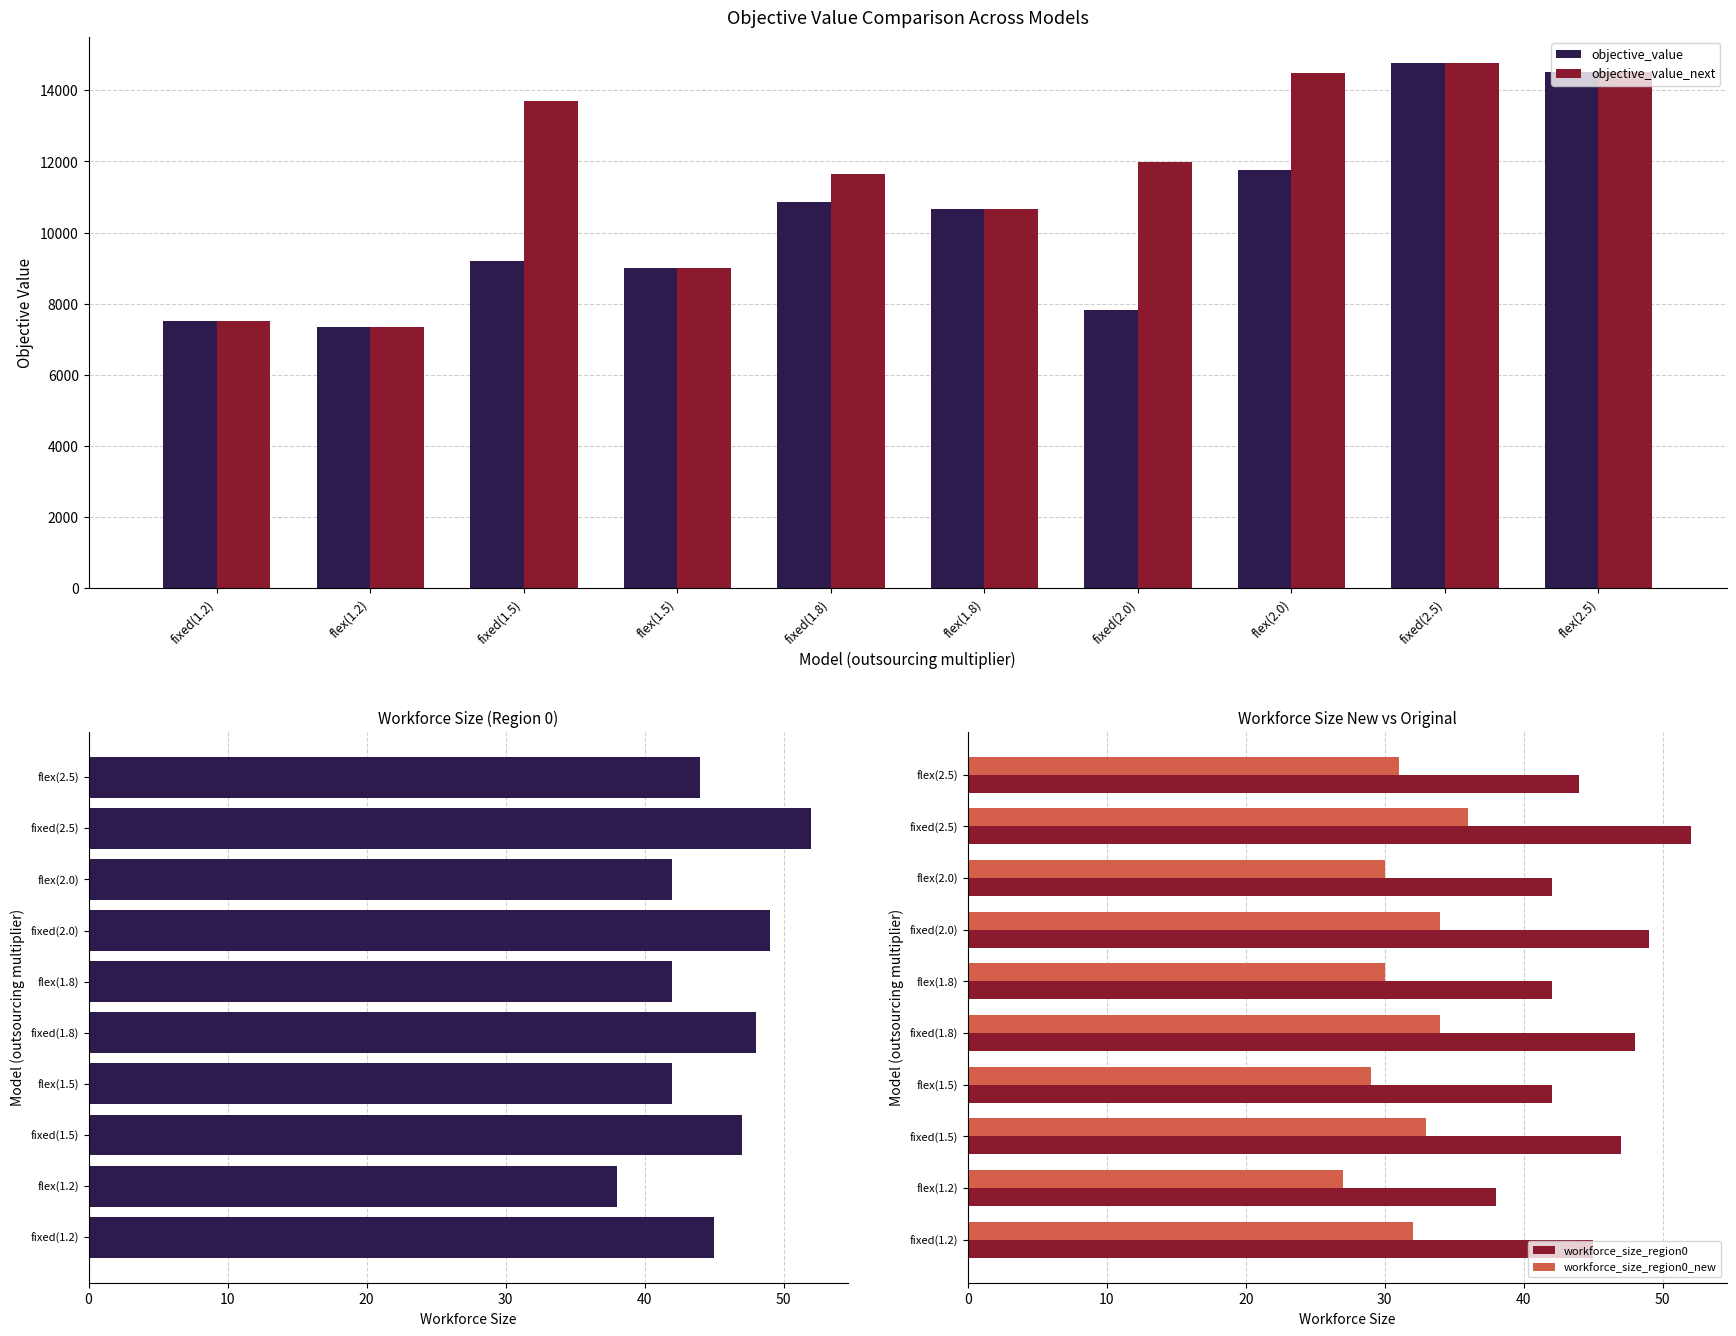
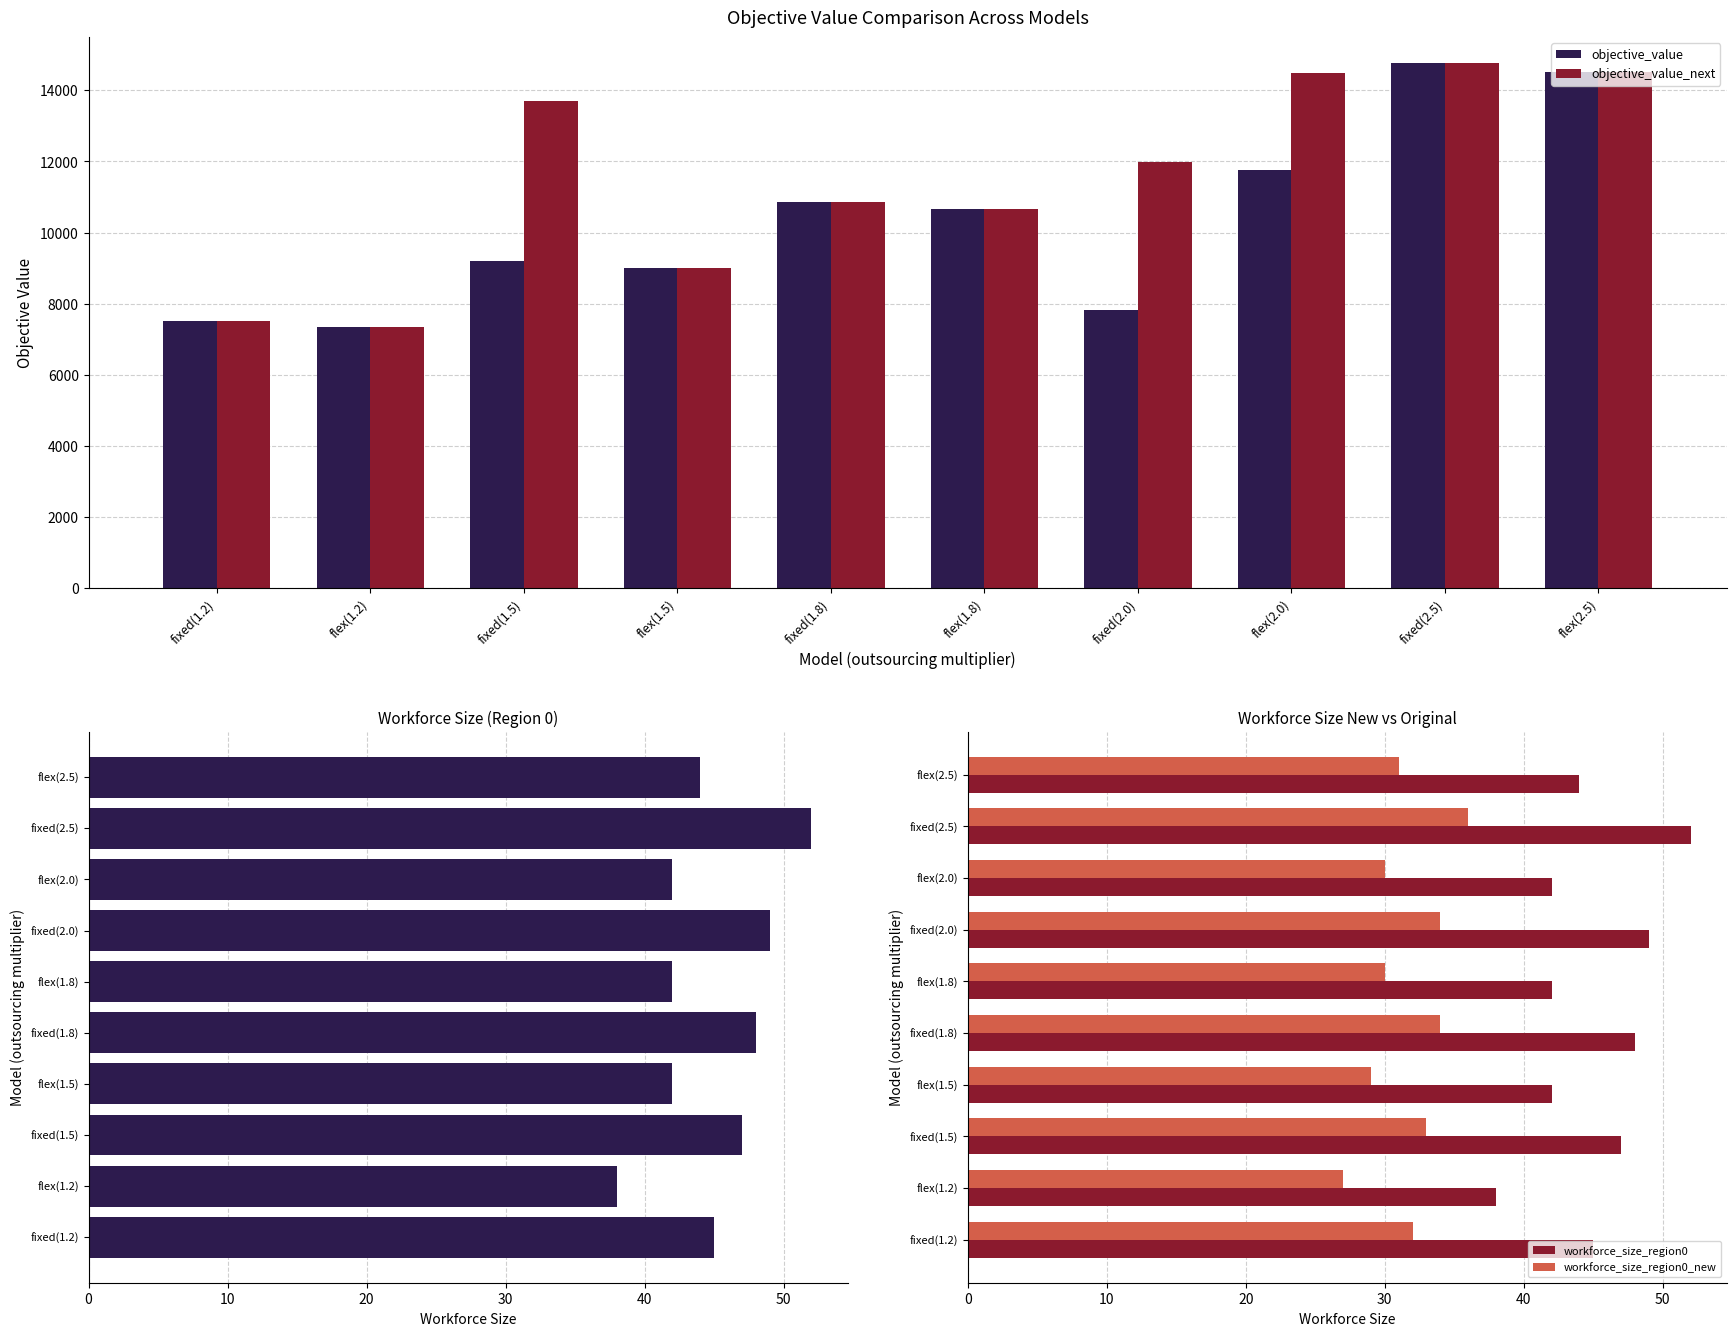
Objective Value Comparison Across Models, objective_value_next, fixed(1.8): 11700 -> 10900
